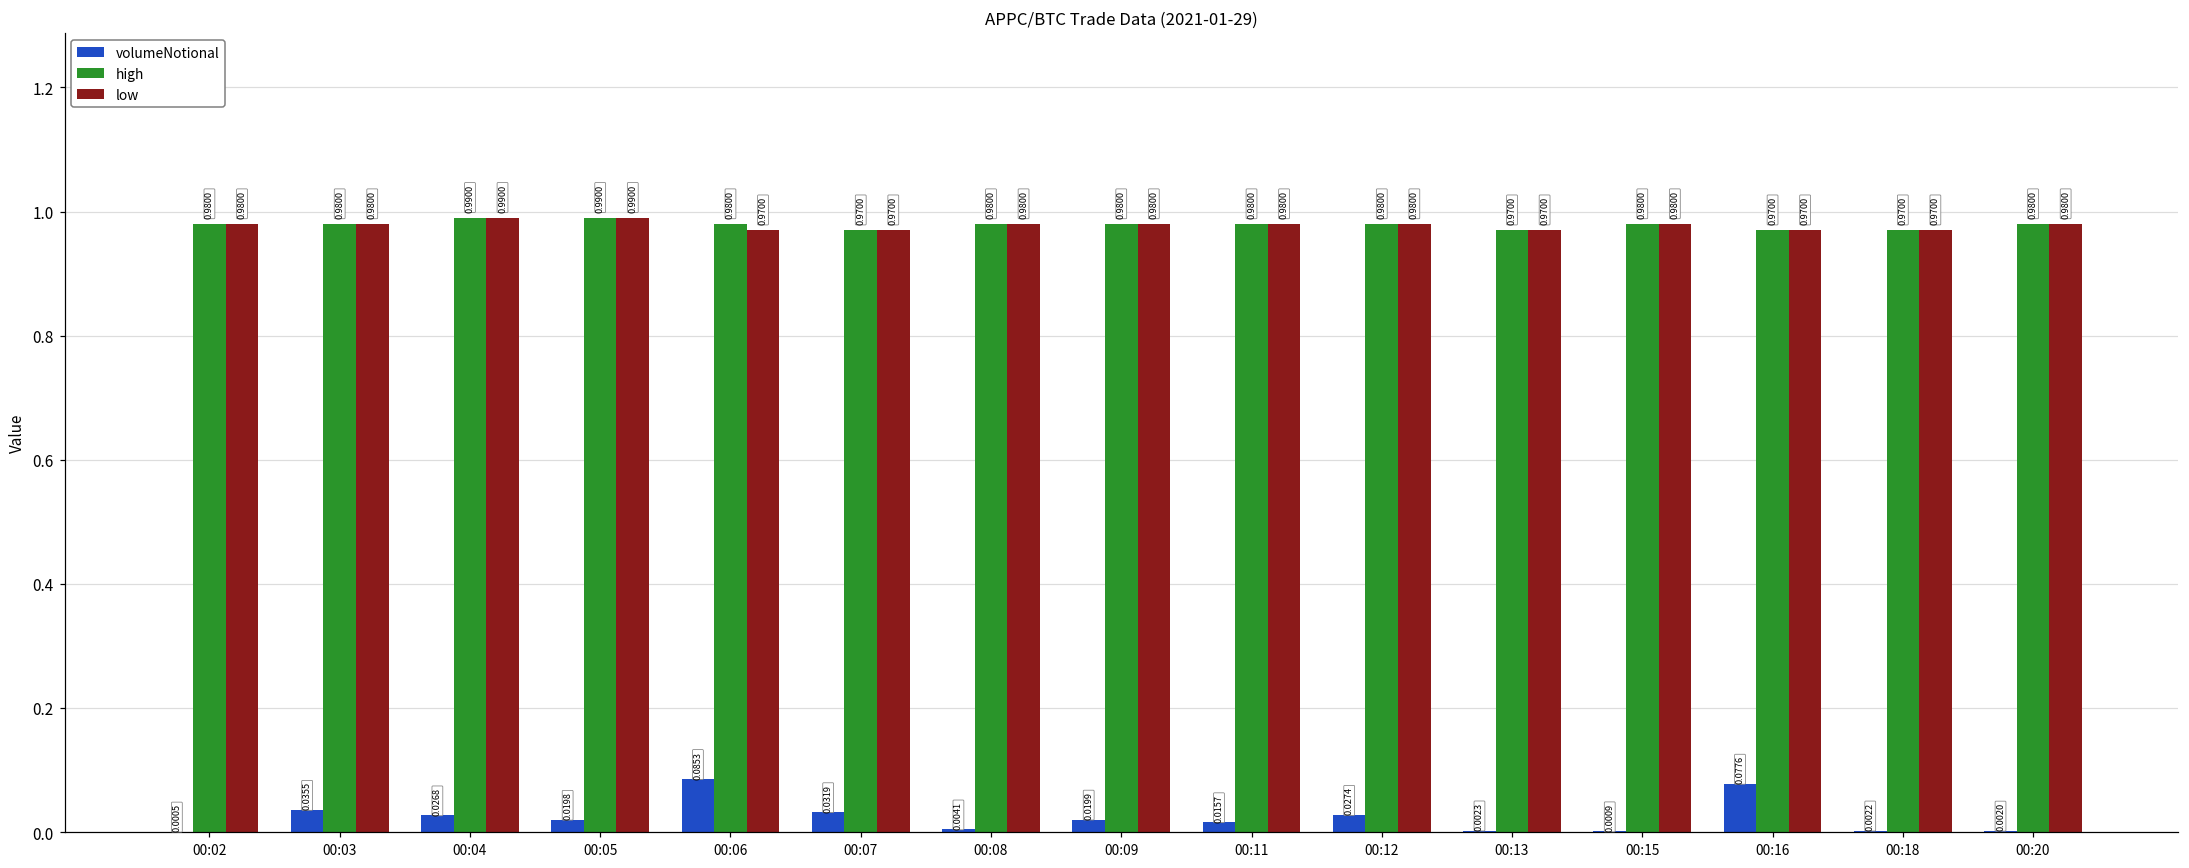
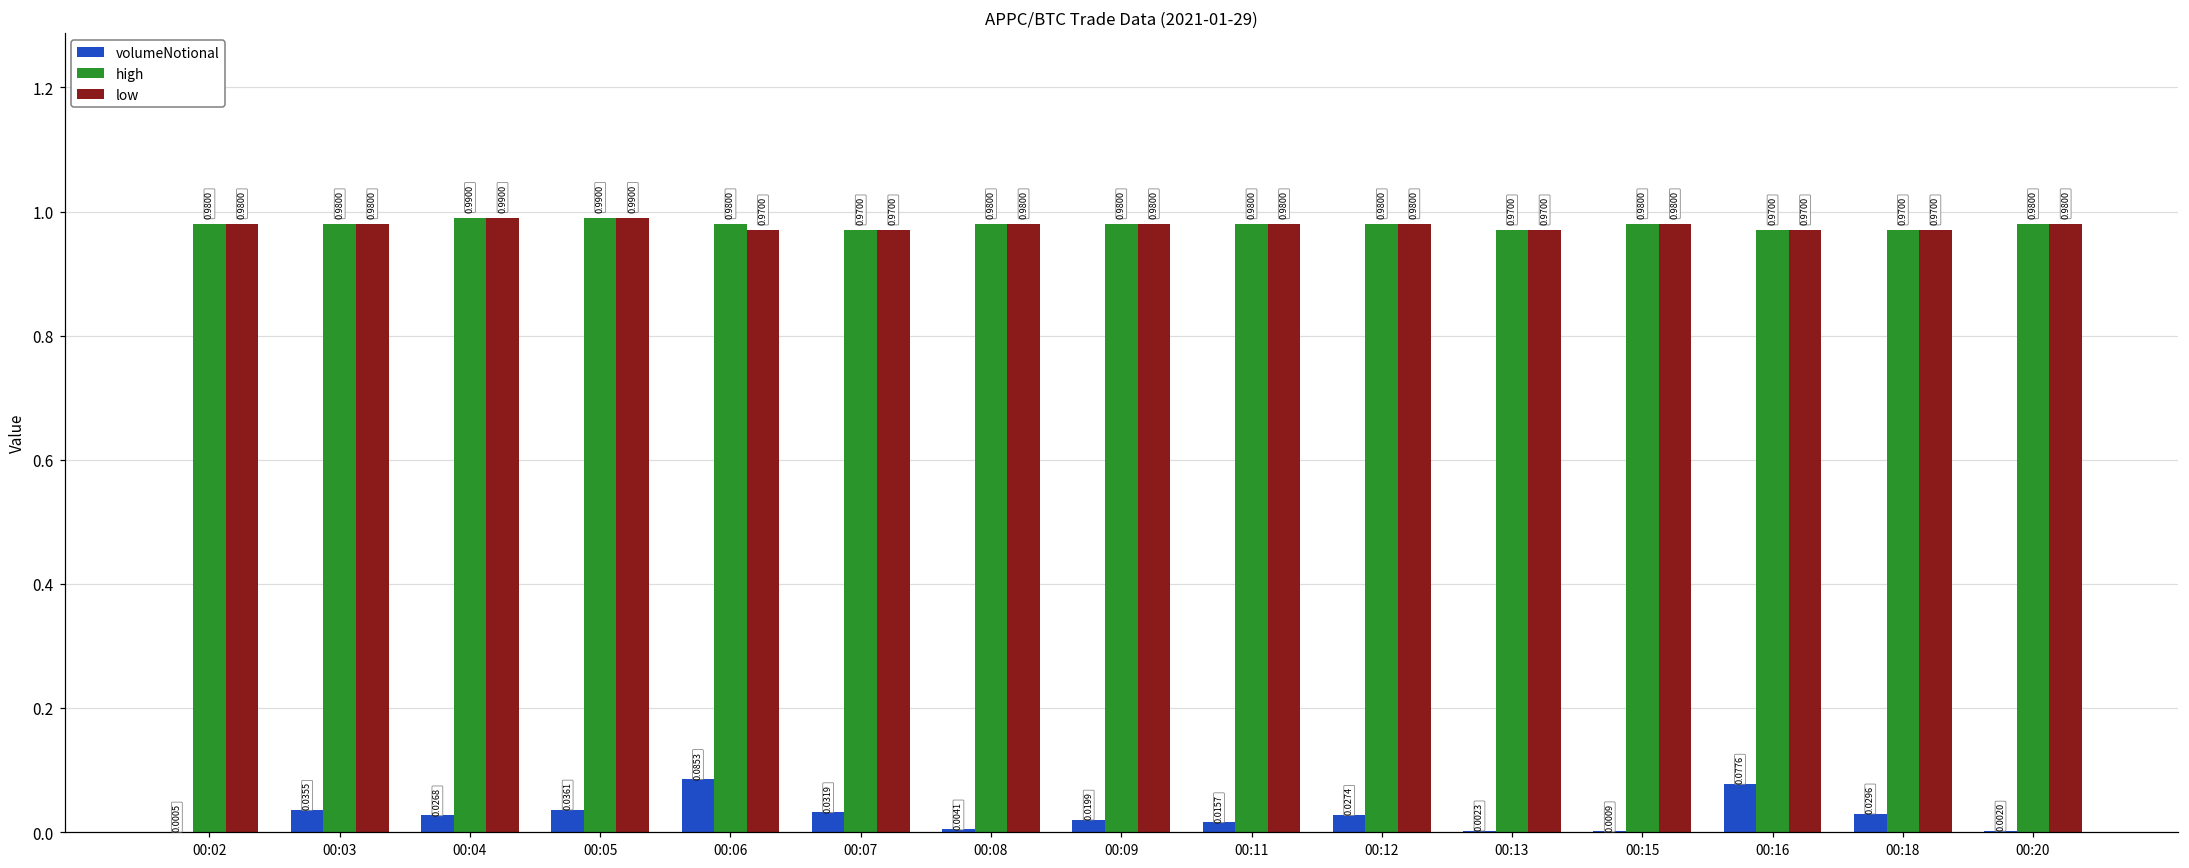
volumeNotional, 00:05: 0.0198 -> 0.0361
volumeNotional, 00:18: 0.0022 -> 0.0296
